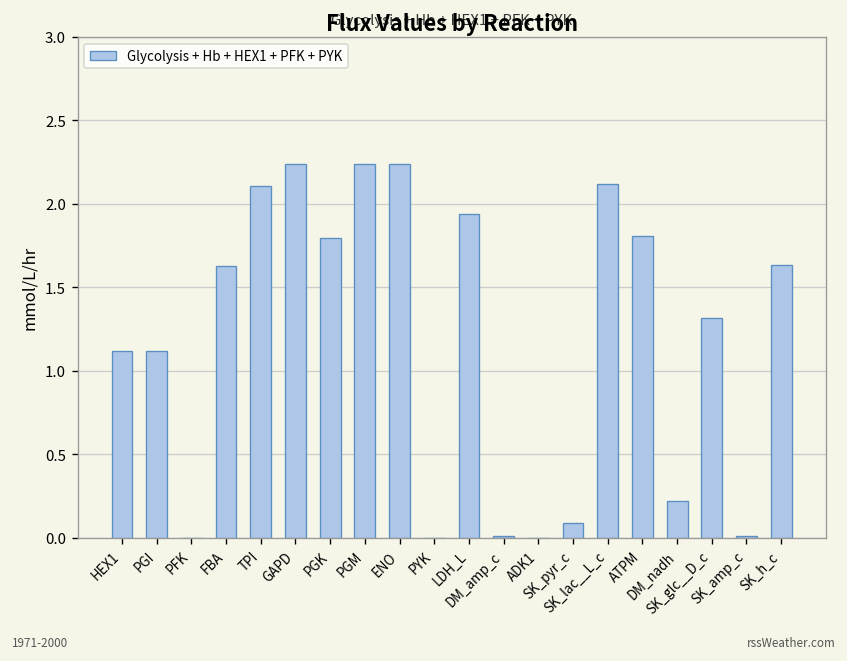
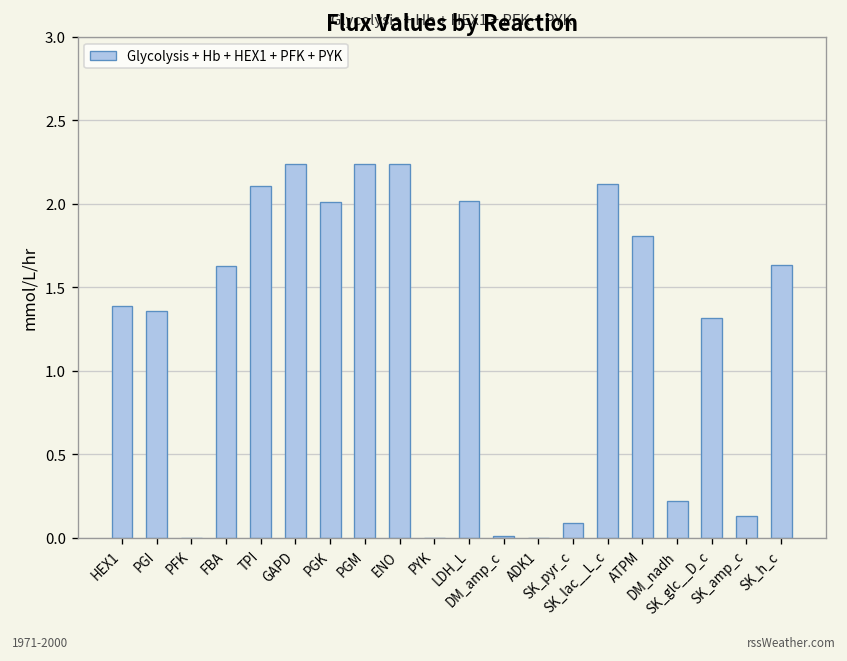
HEX1: 1.12 -> 1.39
PGI: 1.12 -> 1.36
PGK: 1.80 -> 2.01
LDH_L: 1.94 -> 2.02
SK_amp_c: 0.01 -> 0.13
